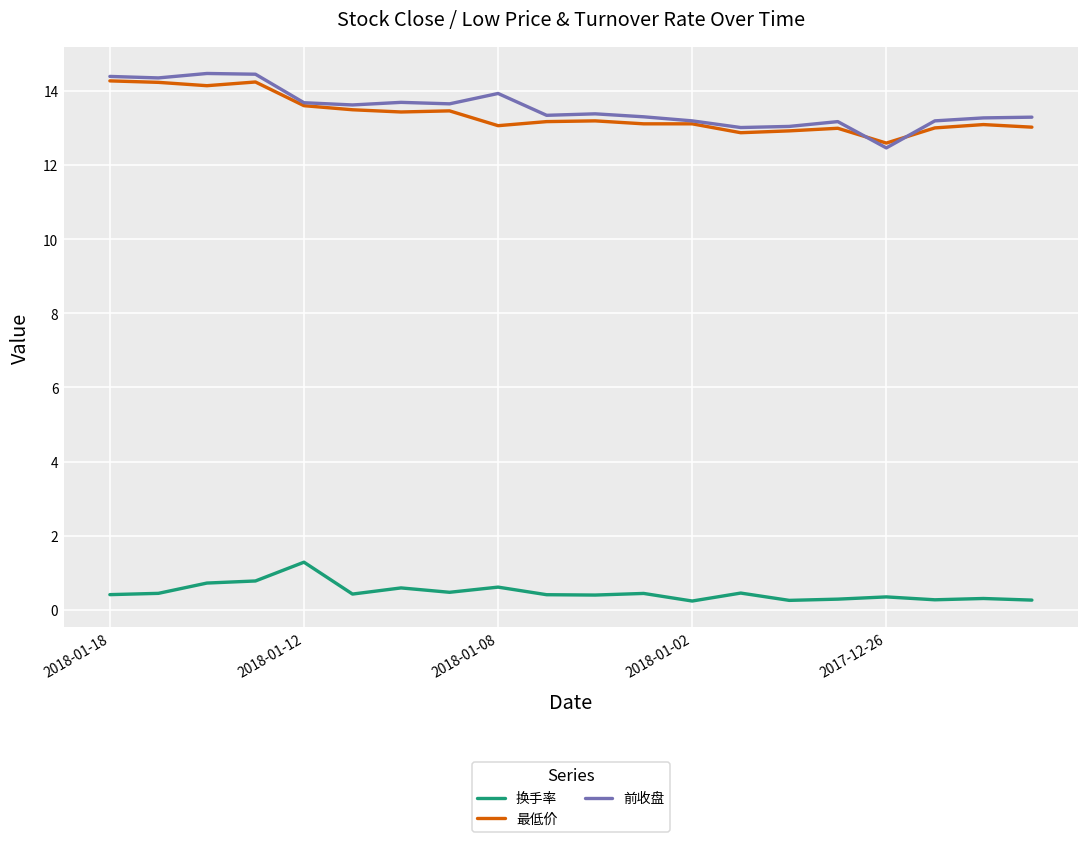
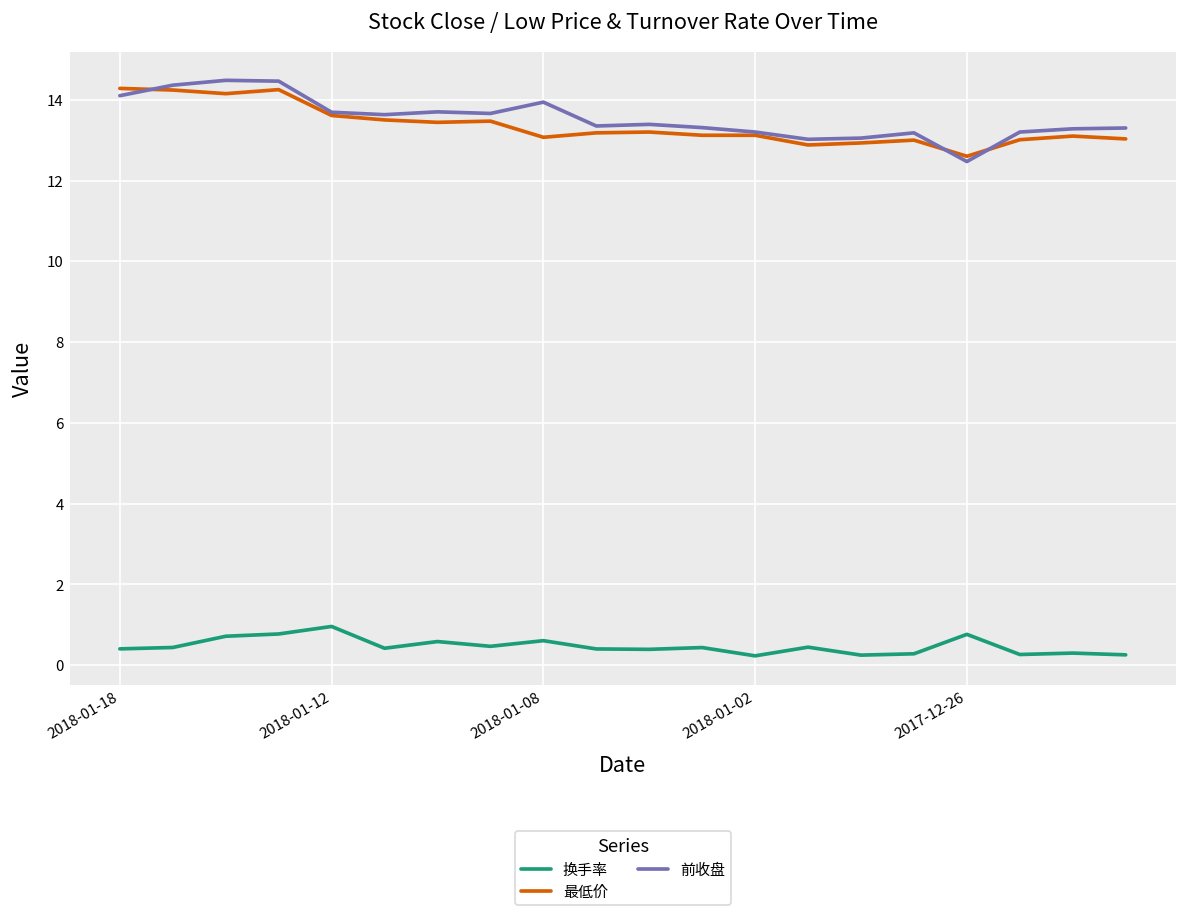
前收盘, 2018-01-18: 14.4 -> 14.1
换手率, 2018-01-12: 1.3 -> 1.0
换手率, 2017-12-26: 0.3 -> 0.8
